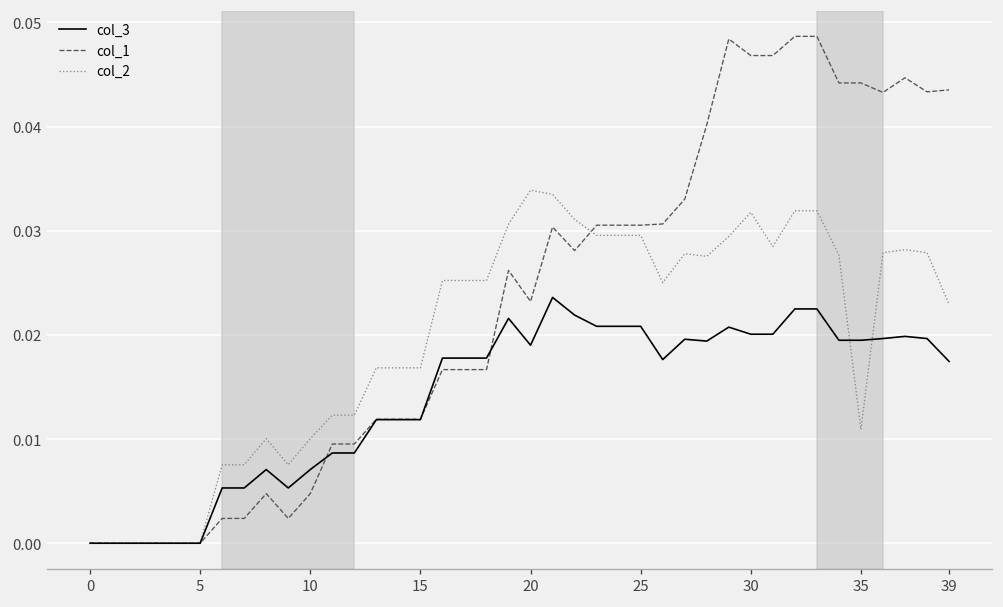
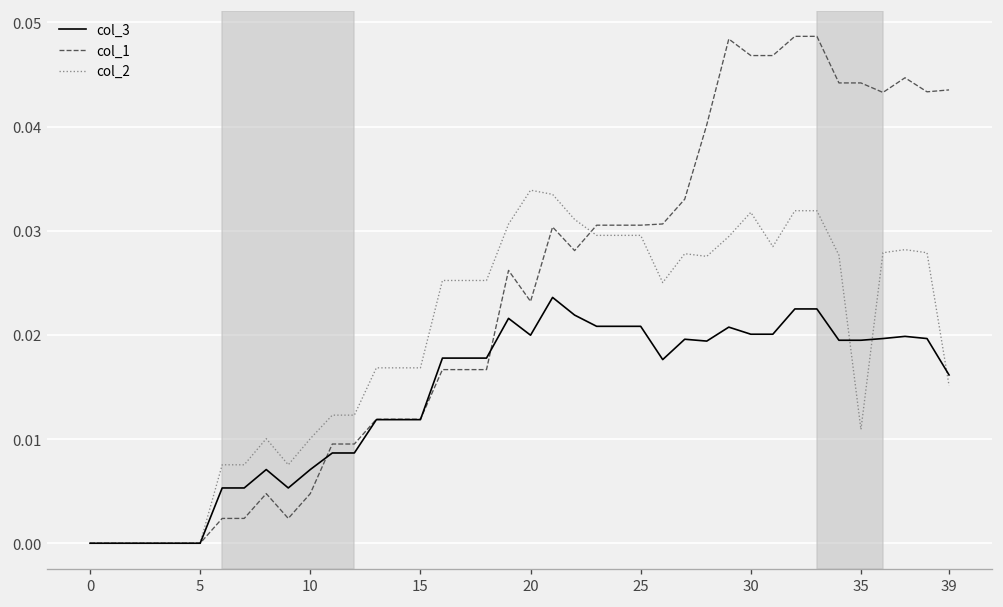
col_3, 20: 0.019 -> 0.020
col_3, 39: 0.017 -> 0.016
col_2, 39: 0.023 -> 0.015
